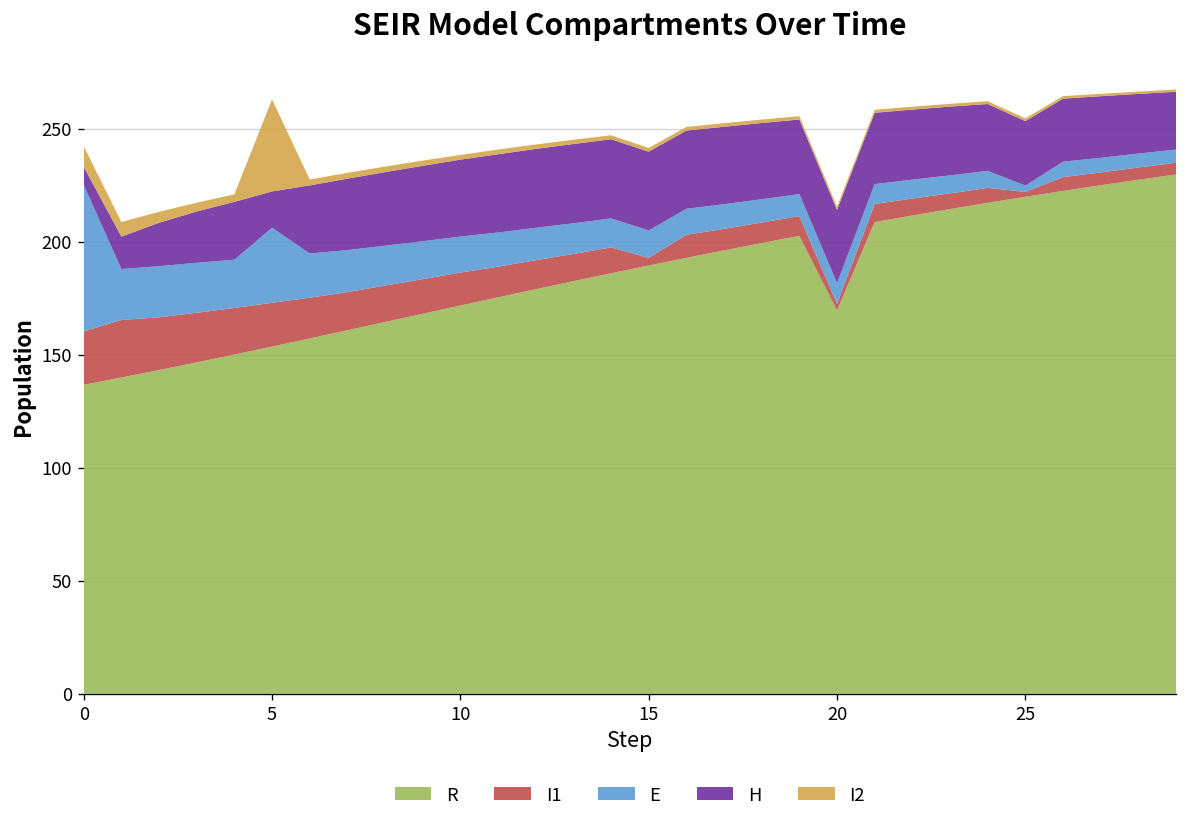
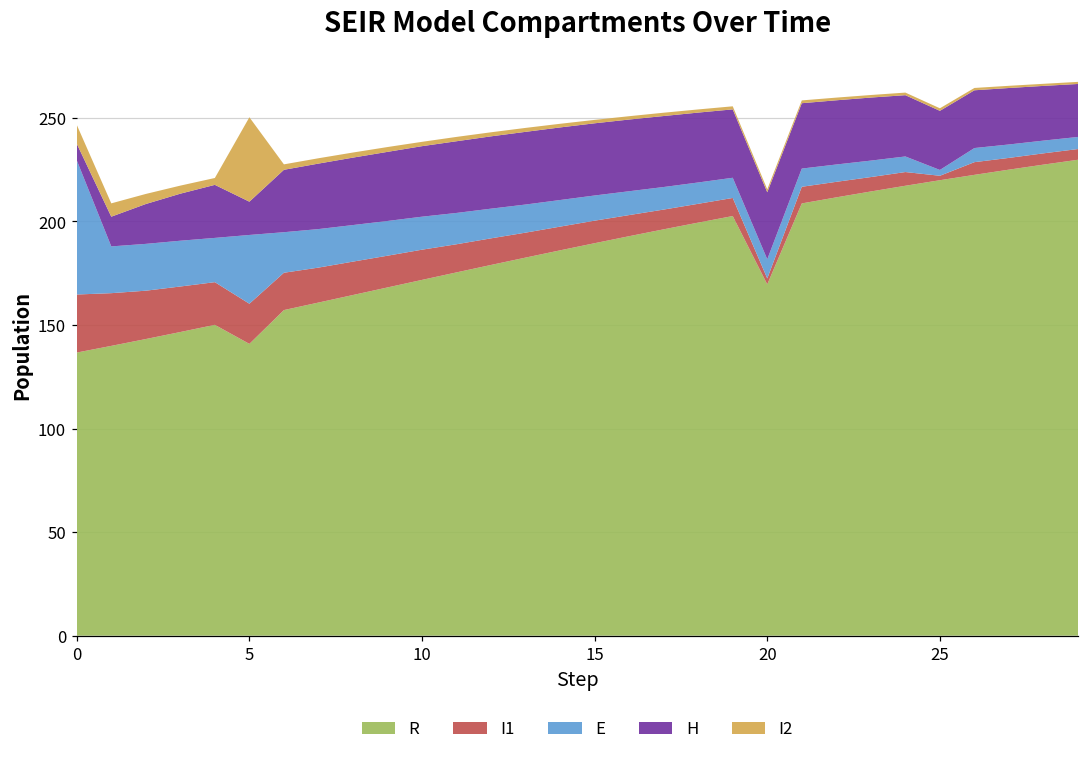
I1, 0: 24 -> 28
R, 5: 154 -> 141
I1, 15: 3 -> 11
